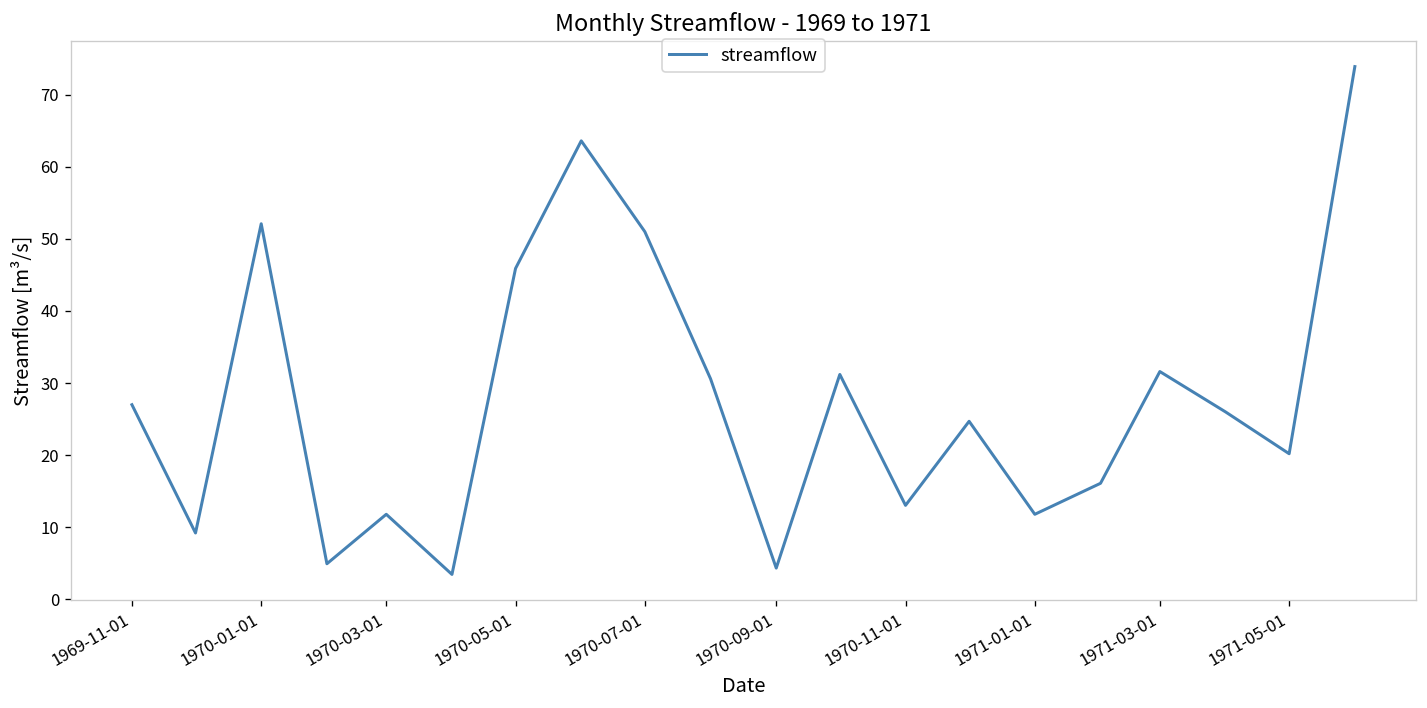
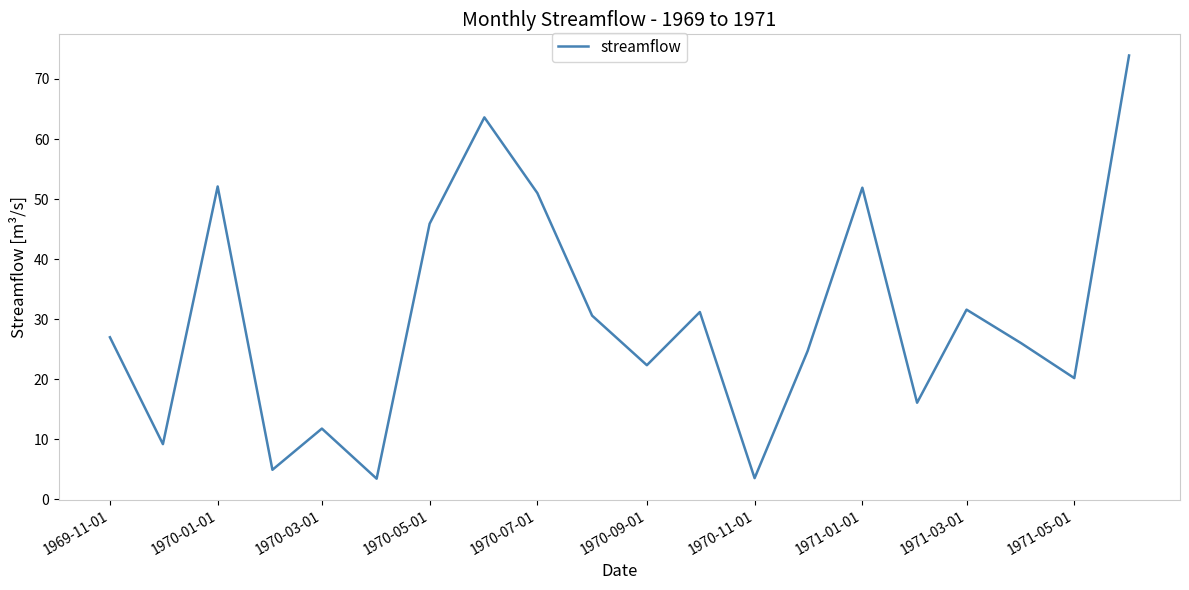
1970-09-01: 4 -> 22
1970-11-01: 13 -> 4
1971-01-01: 12 -> 52
